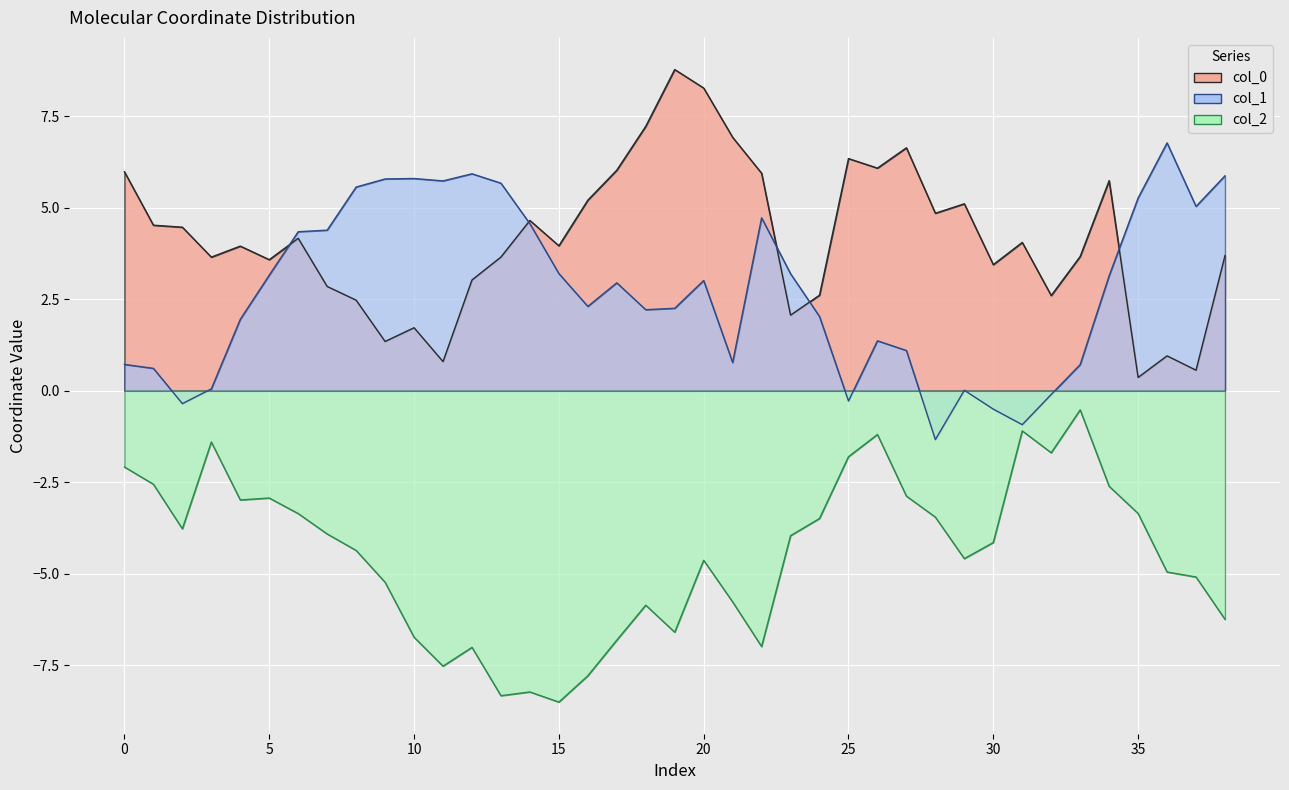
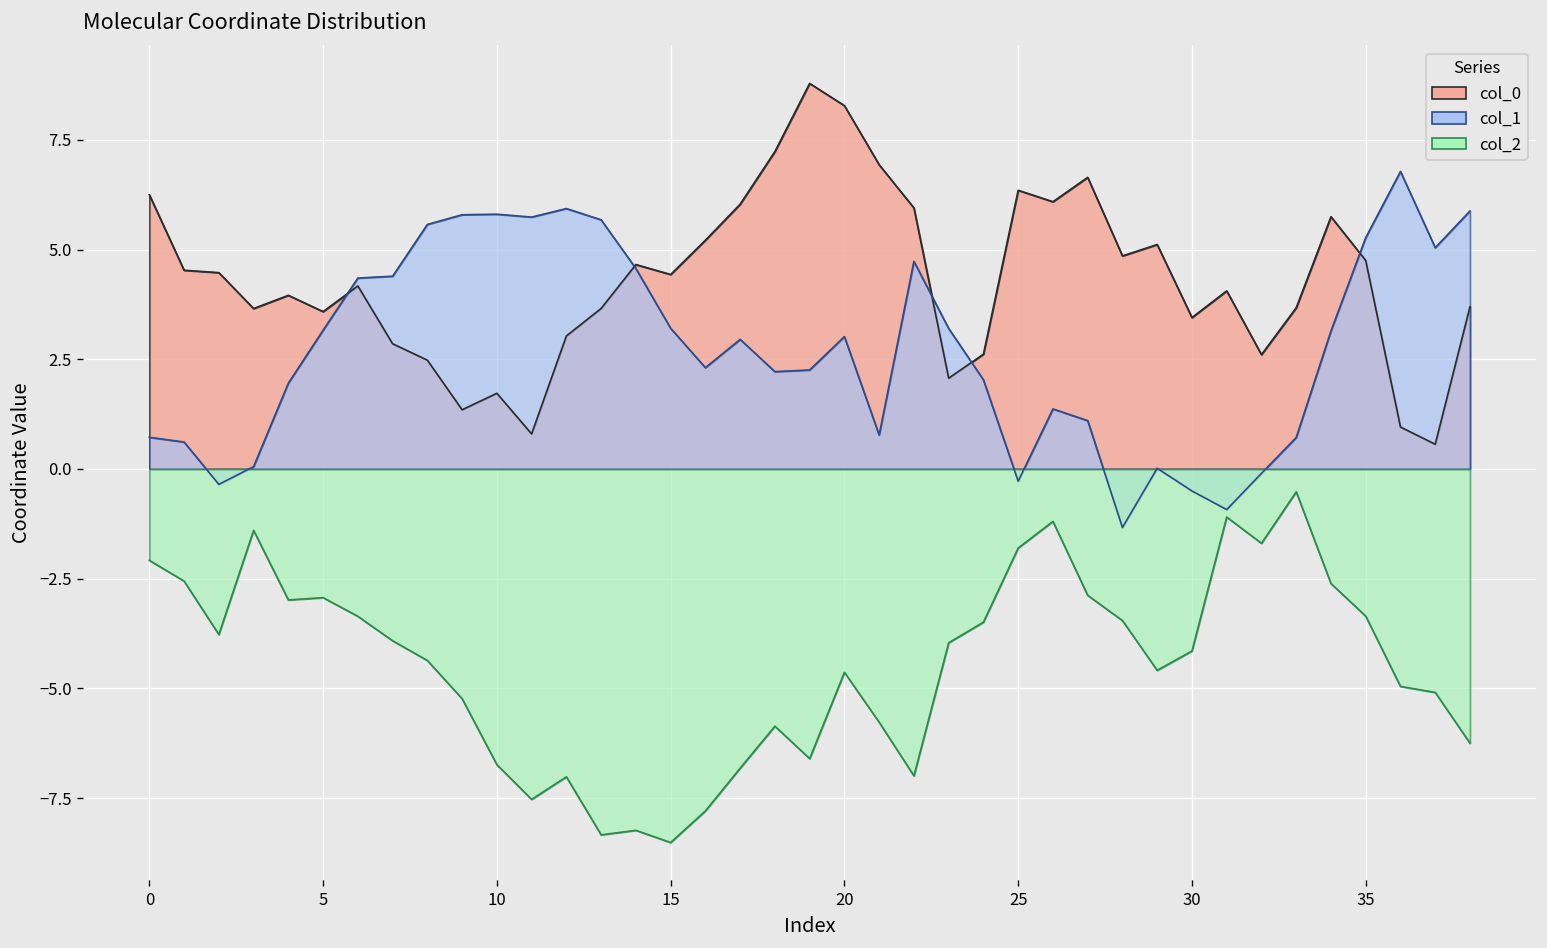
col_0, 0: 6.0 -> 6.2
col_0, 15: 4.0 -> 4.4
col_0, 35: 0.4 -> 4.8
